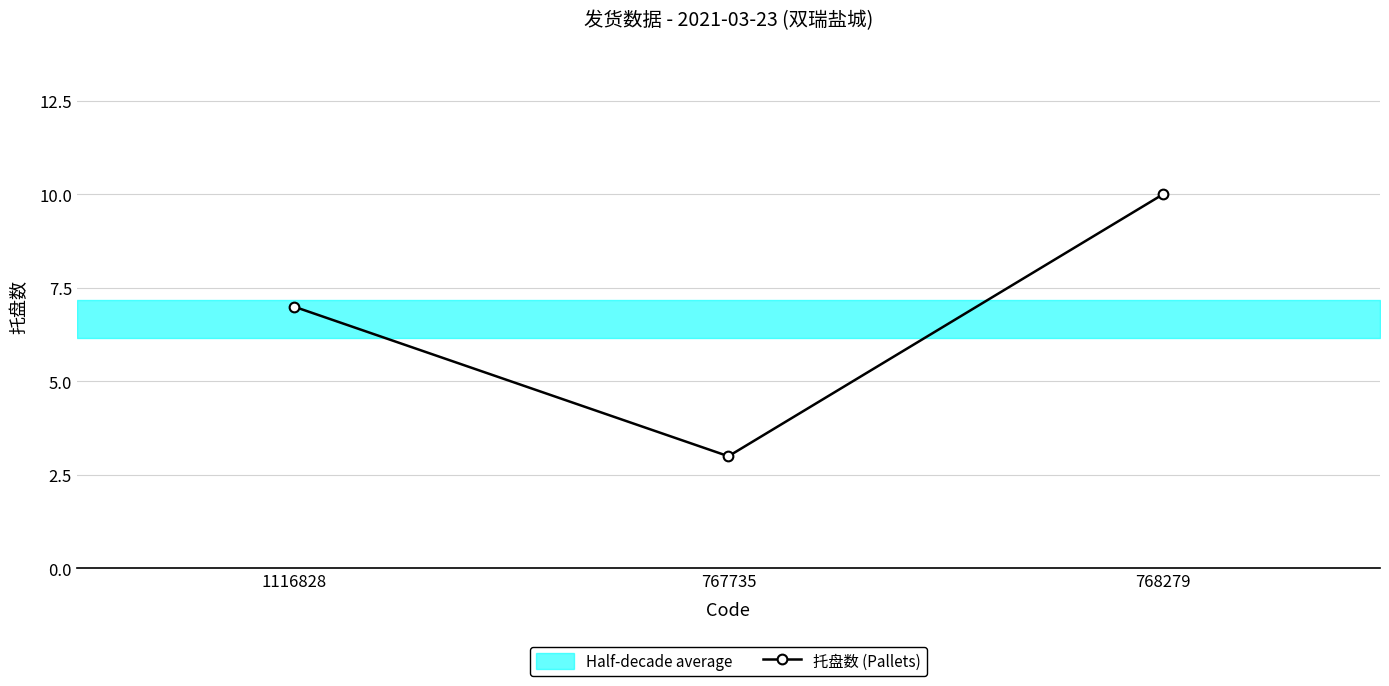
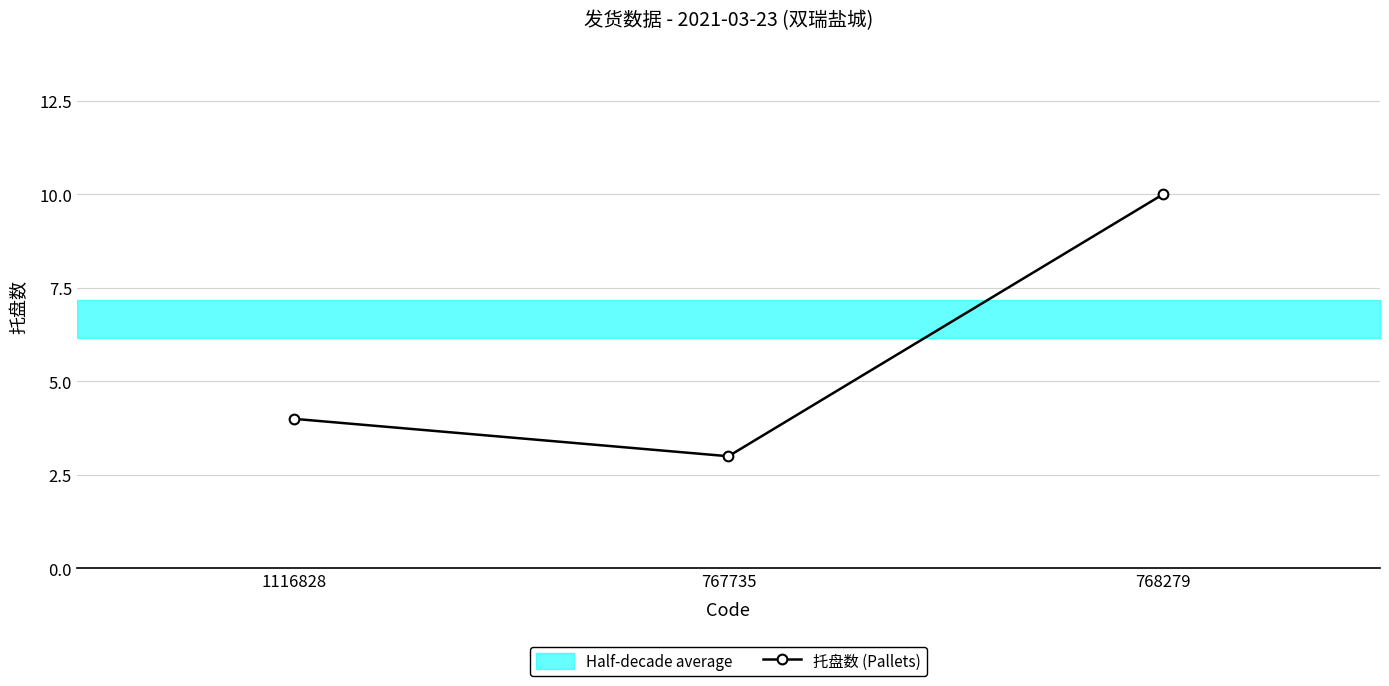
托盘数 (Pallets), 1116828: 7 -> 4
